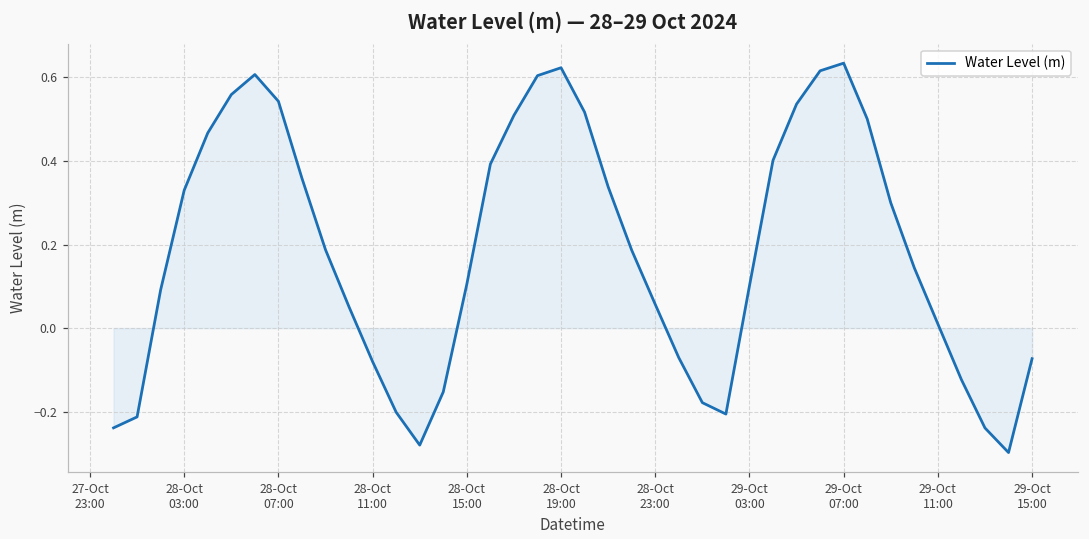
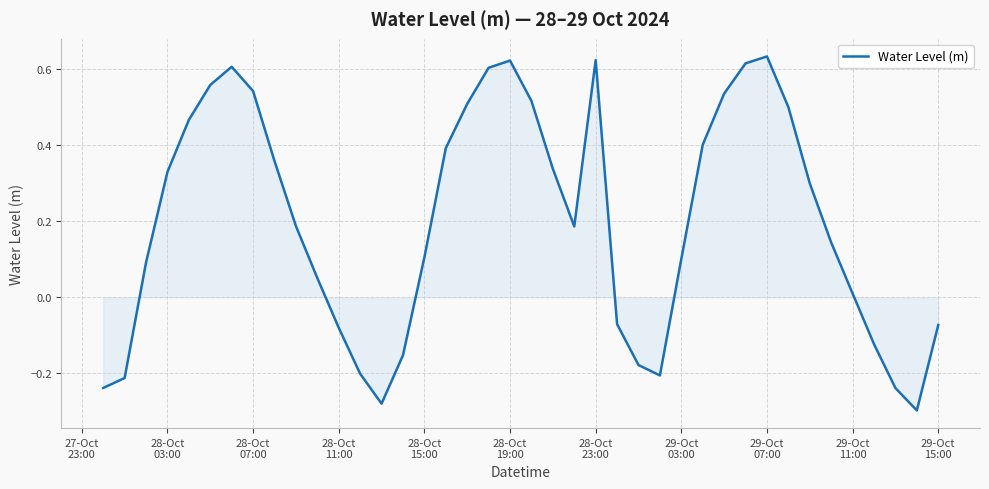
Water Level (m), 28-Oct 23:00: 0.06 -> 0.62
